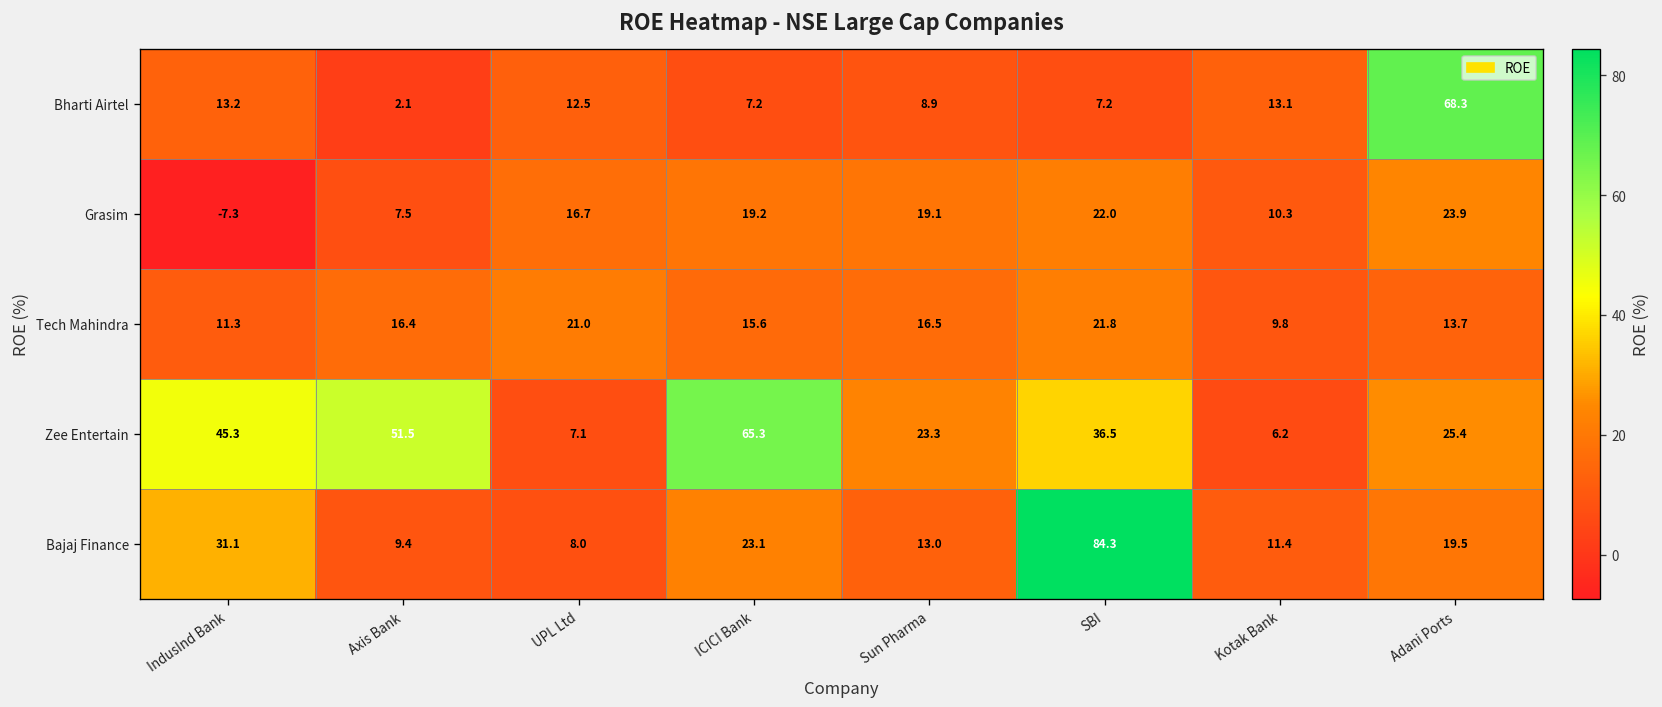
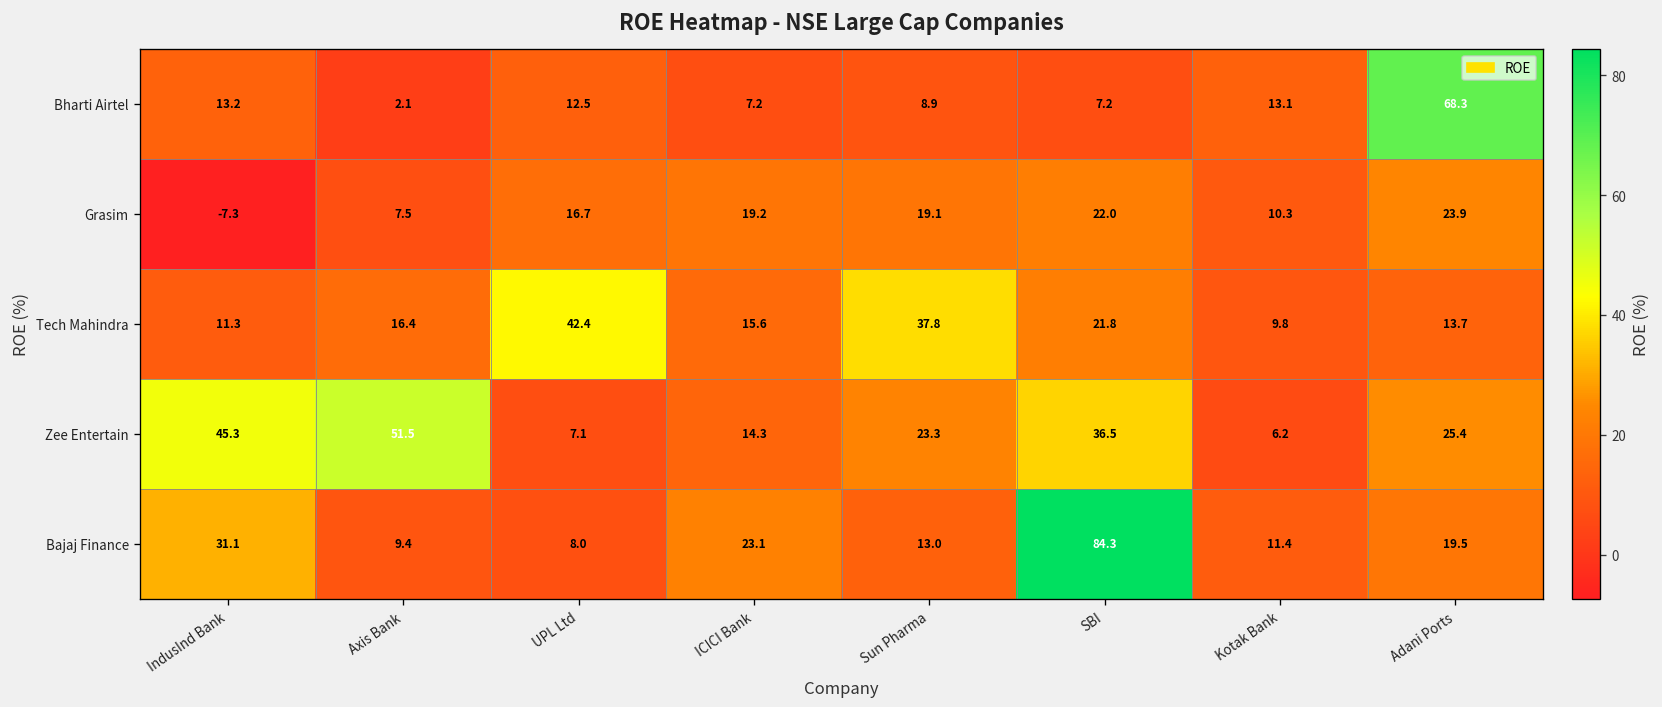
Tech Mahindra, UPL Ltd: 21.0 -> 42.4
Tech Mahindra, Sun Pharma: 16.5 -> 37.8
Zee Entertain, ICICI Bank: 65.3 -> 14.3
